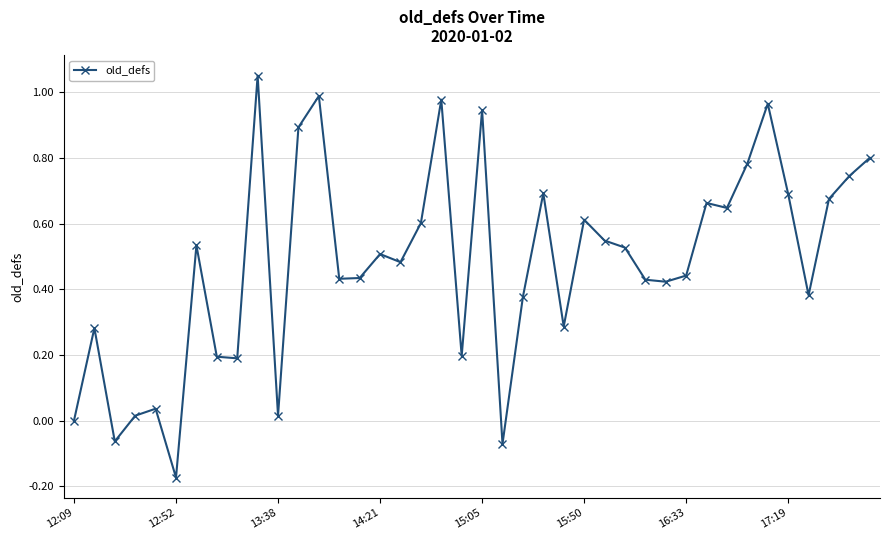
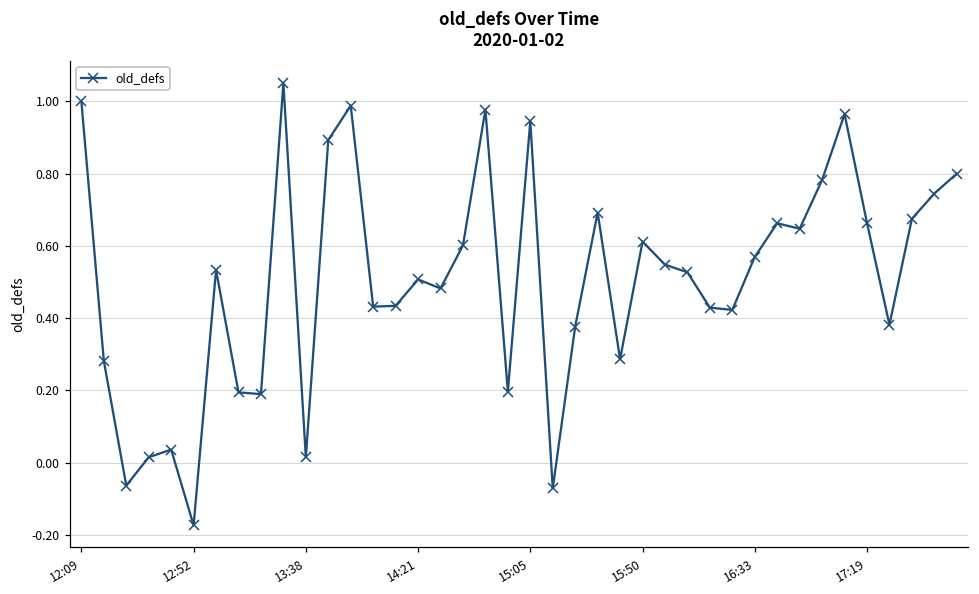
12:09: 0 -> 1
16:33: 0.44 -> 0.57
17:19: 0.69 -> 0.66
